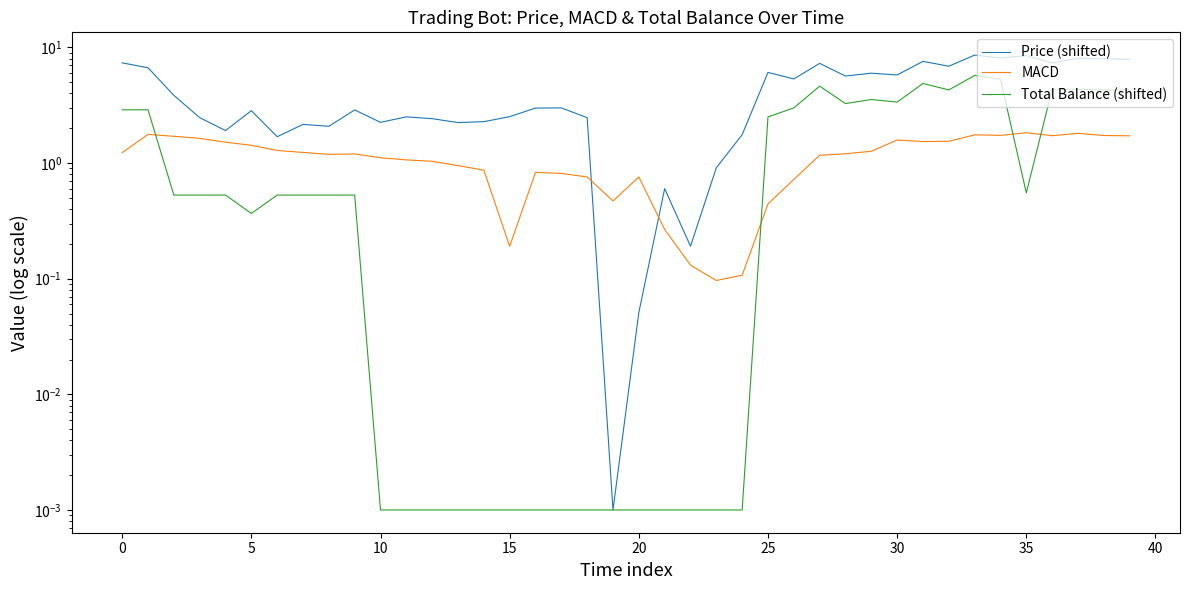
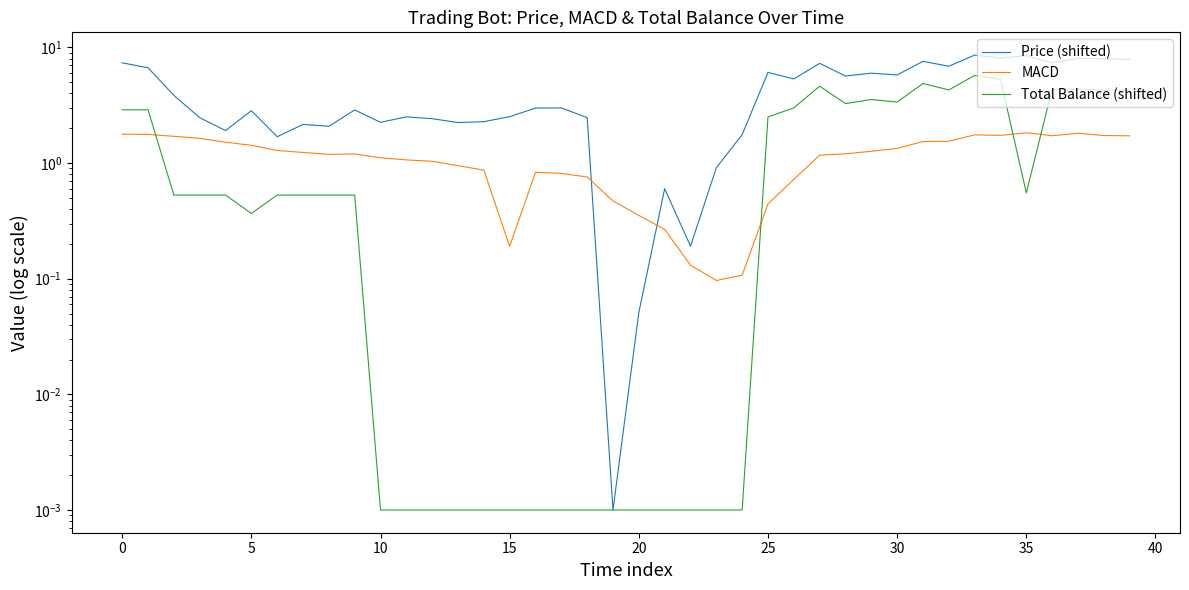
MACD, 0: 1.2 -> 1.8
MACD, 20: 0.8 -> 0.35
MACD, 30: 1.6 -> 1.3
